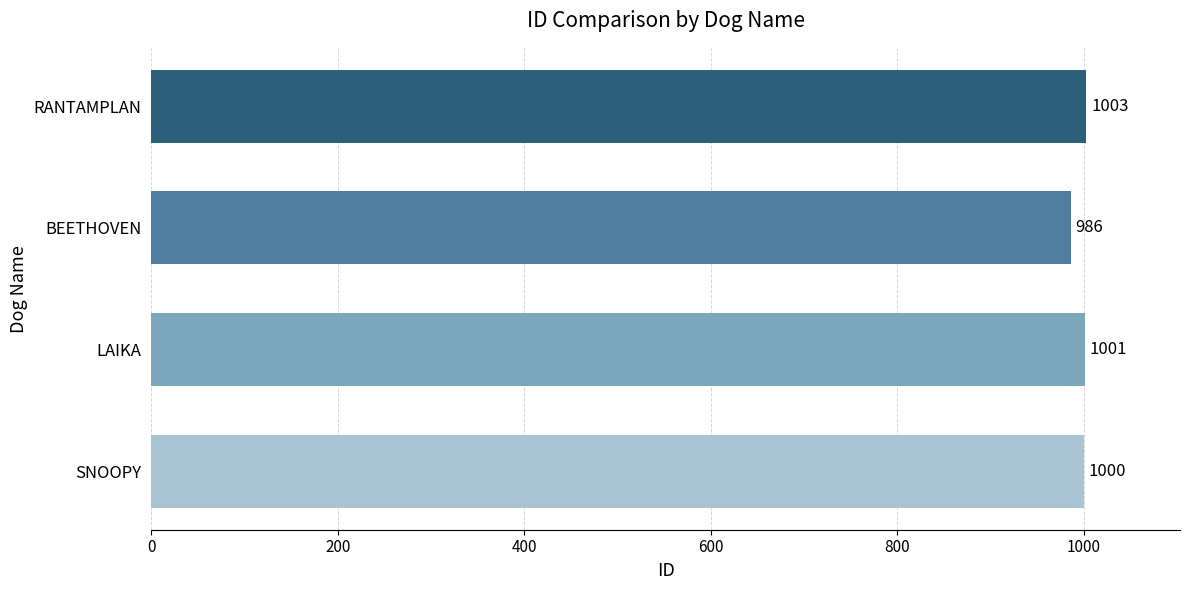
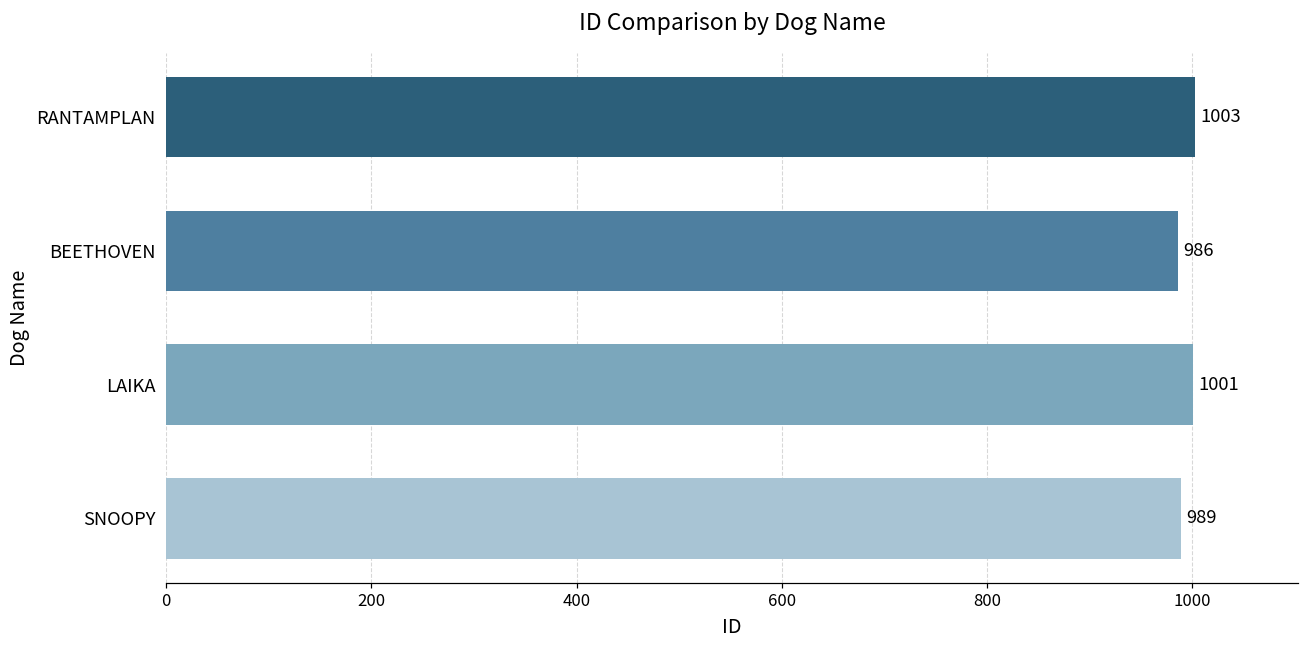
SNOOPY: 1000 -> 989
